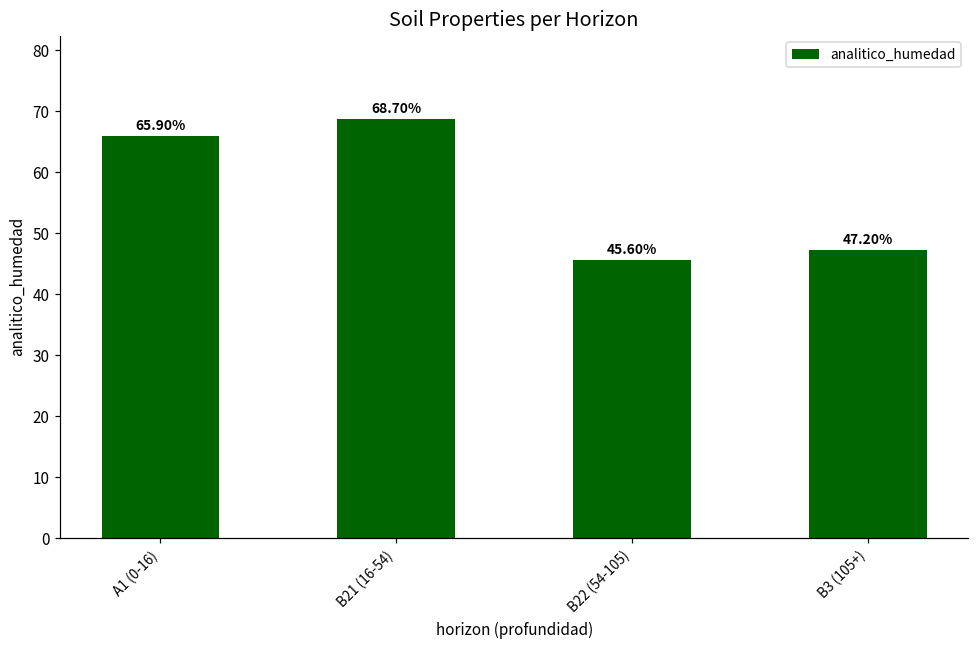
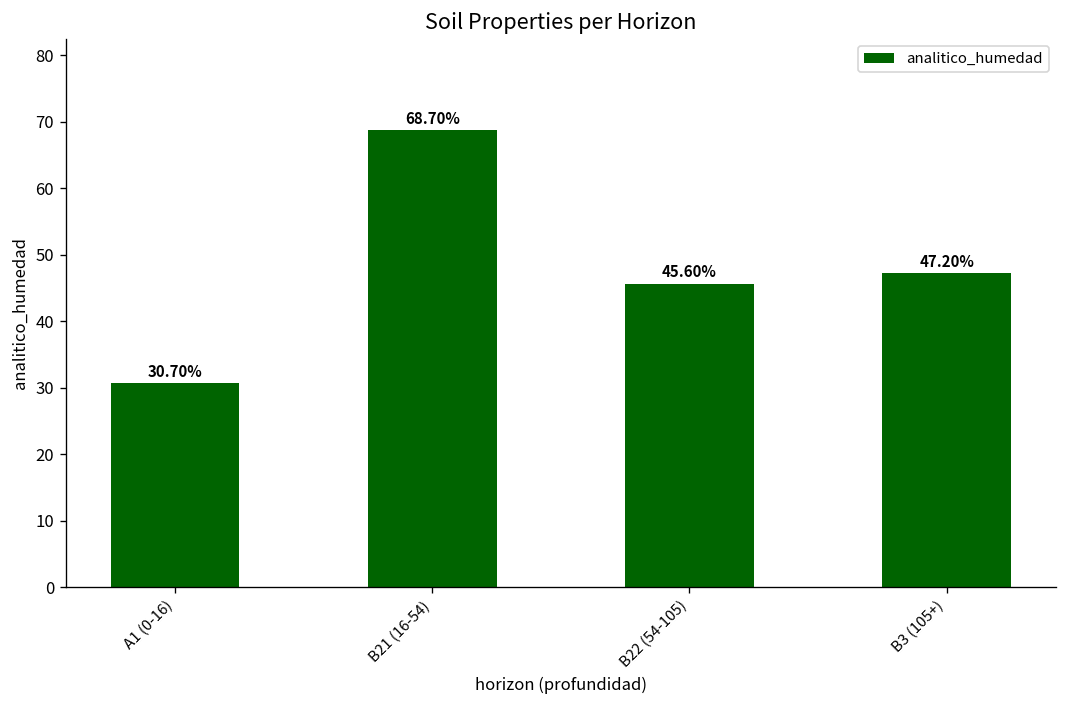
A1 (0-16): 65.90% -> 30.70%
